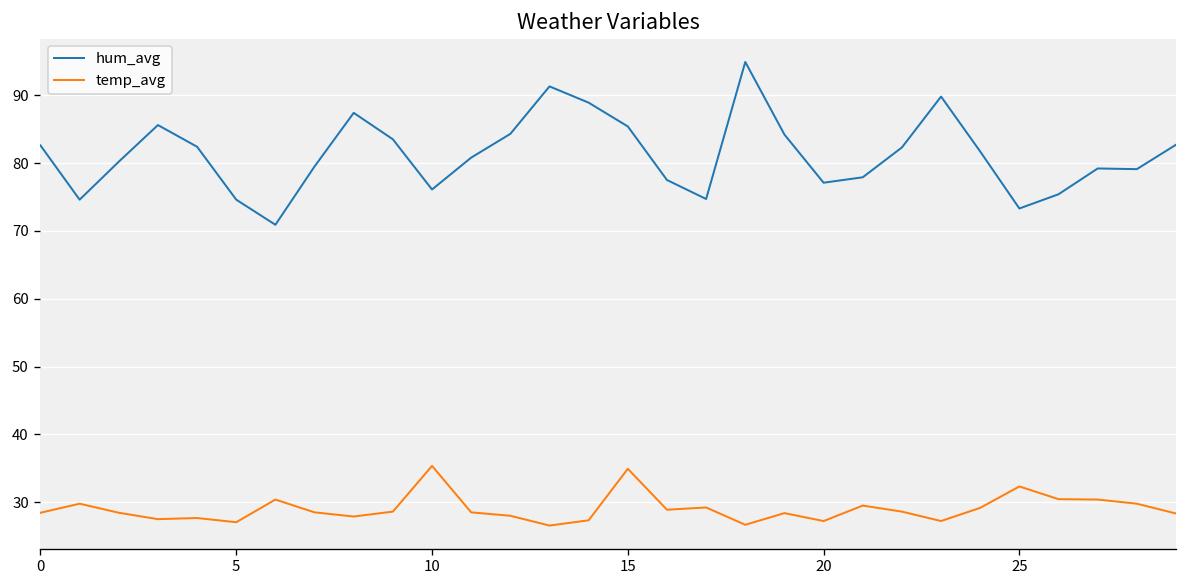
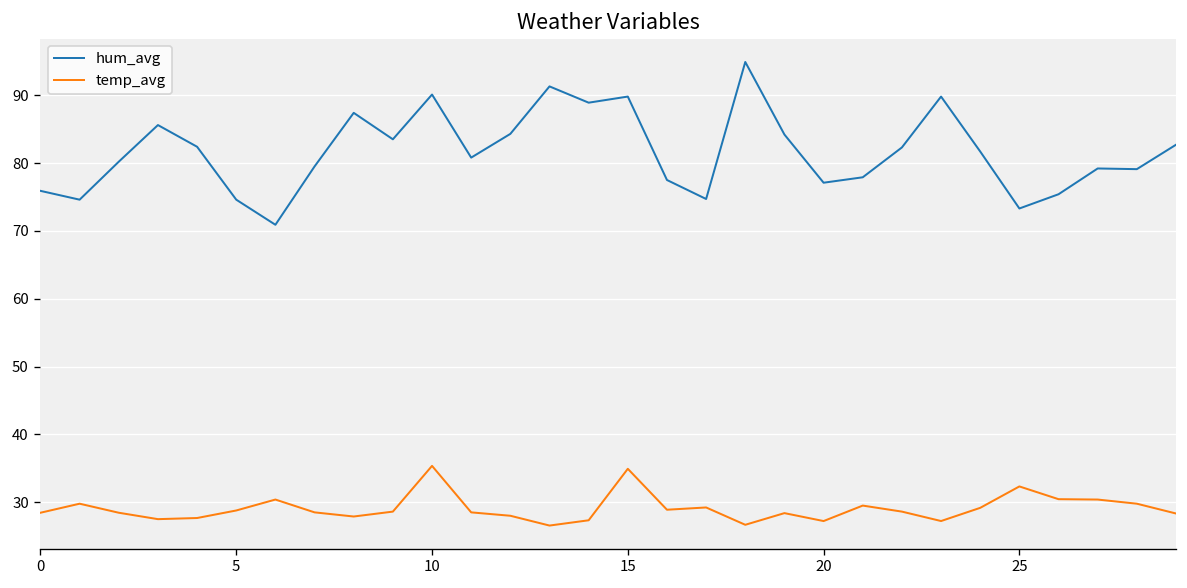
hum_avg, 0: 83 -> 76
temp_avg, 5: 27 -> 29
hum_avg, 10: 76 -> 90
hum_avg, 15: 85 -> 90
